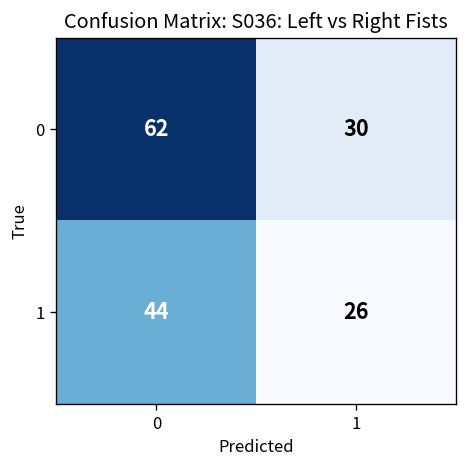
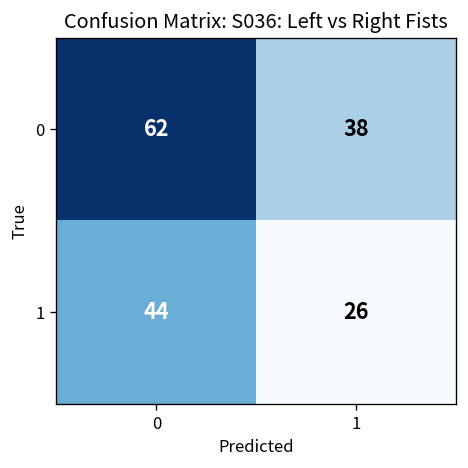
0, 1: 30 -> 38
